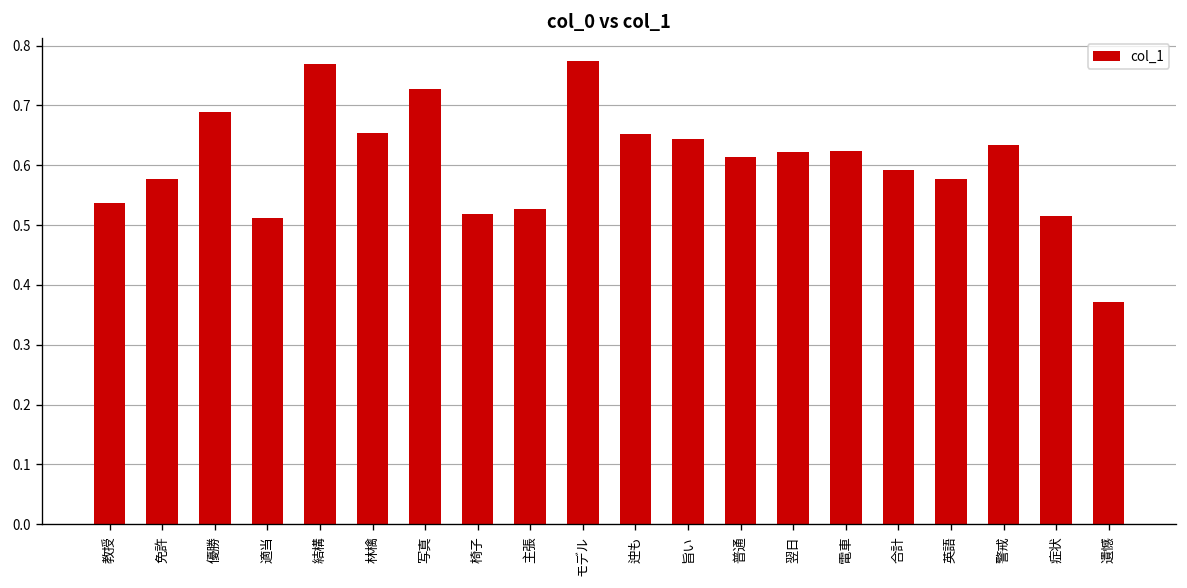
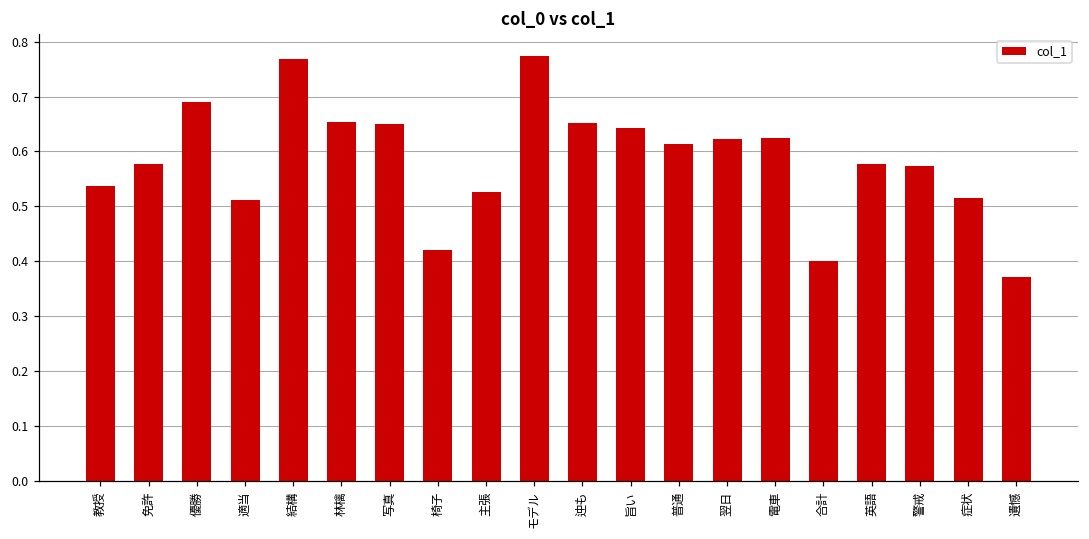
写真: 0.73 -> 0.65
椅子: 0.52 -> 0.42
合計: 0.59 -> 0.40
警戒: 0.63 -> 0.57
